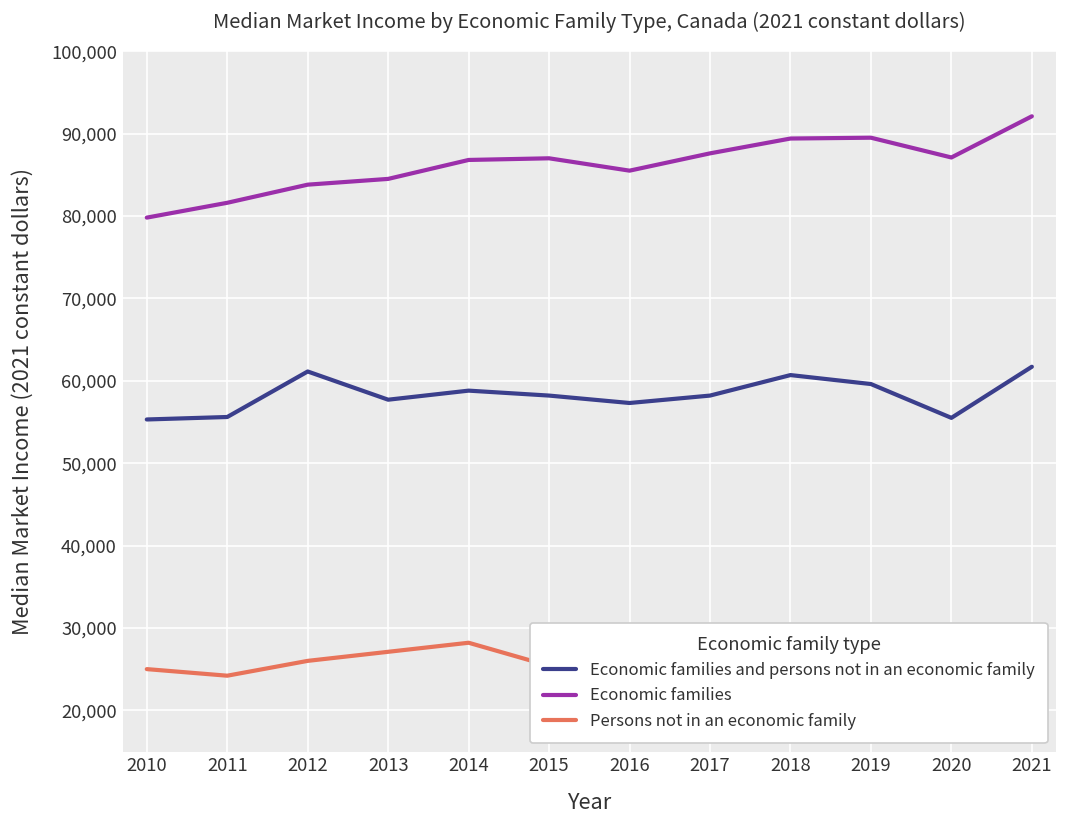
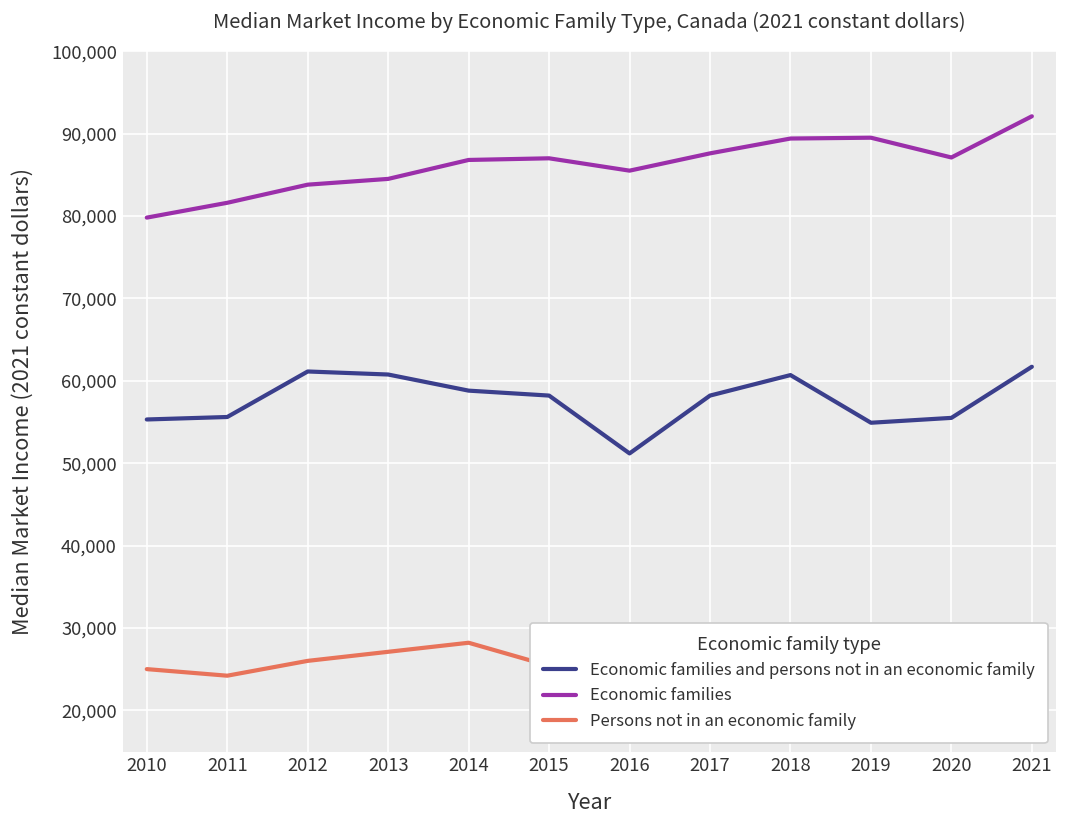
Economic families and persons not in an economic family, 2013: 58,000 -> 61,000
Economic families and persons not in an economic family, 2016: 57,000 -> 51,000
Economic families and persons not in an economic family, 2019: 60,000 -> 55,000
